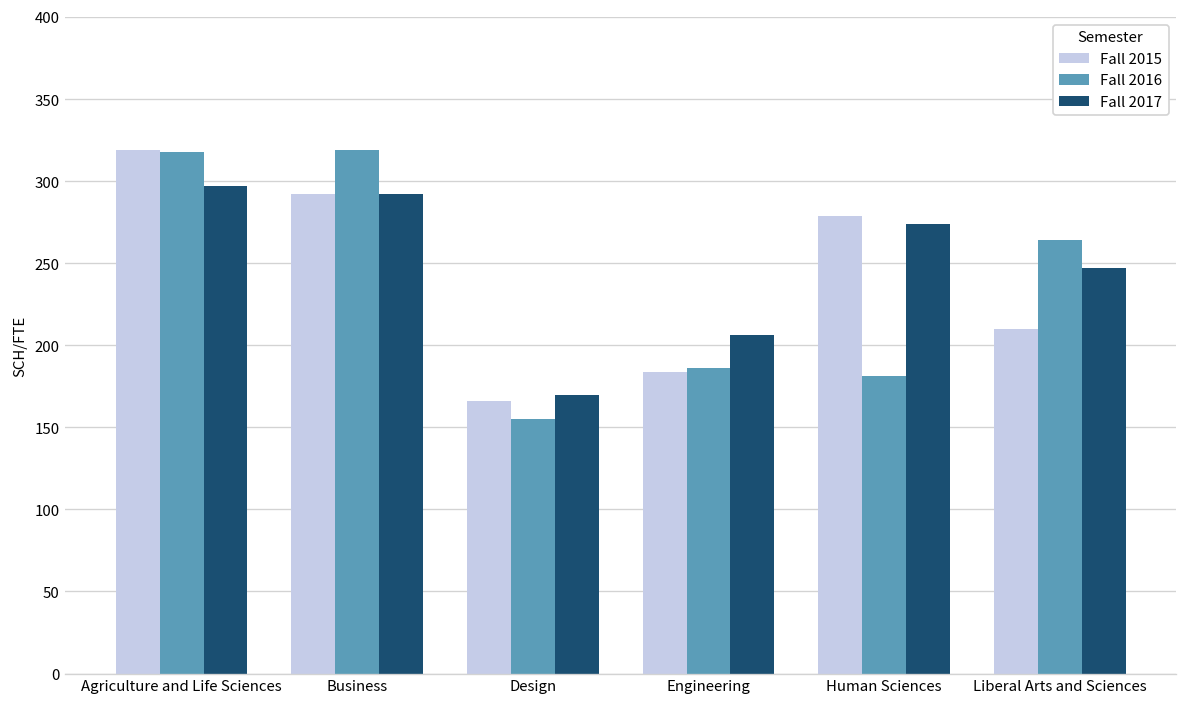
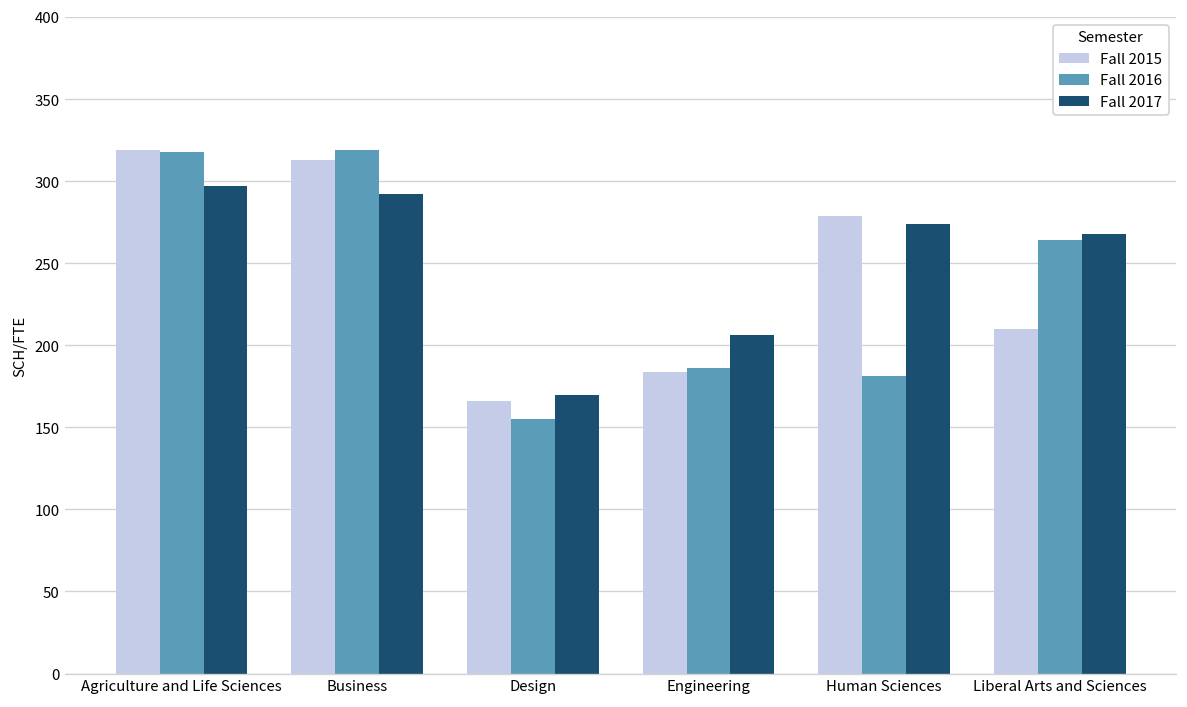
Fall 2015, Business: 292 -> 313
Fall 2017, Liberal Arts and Sciences: 247 -> 268
